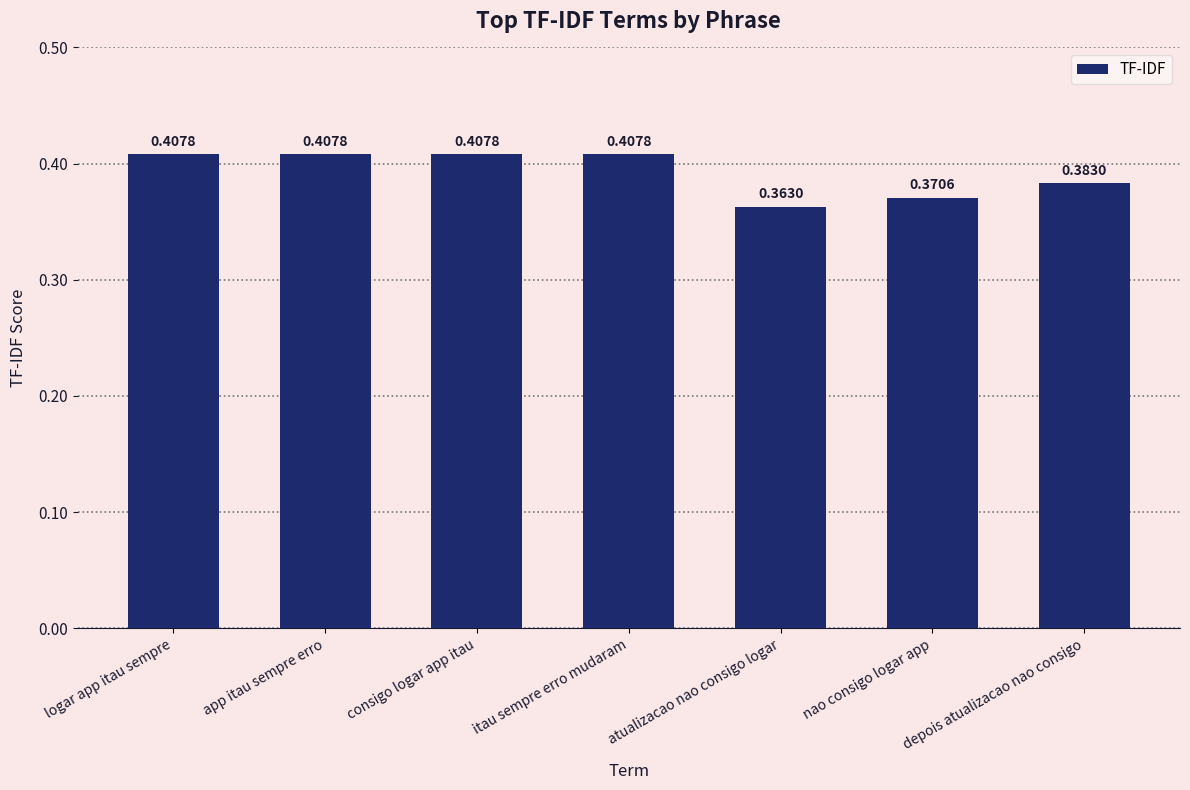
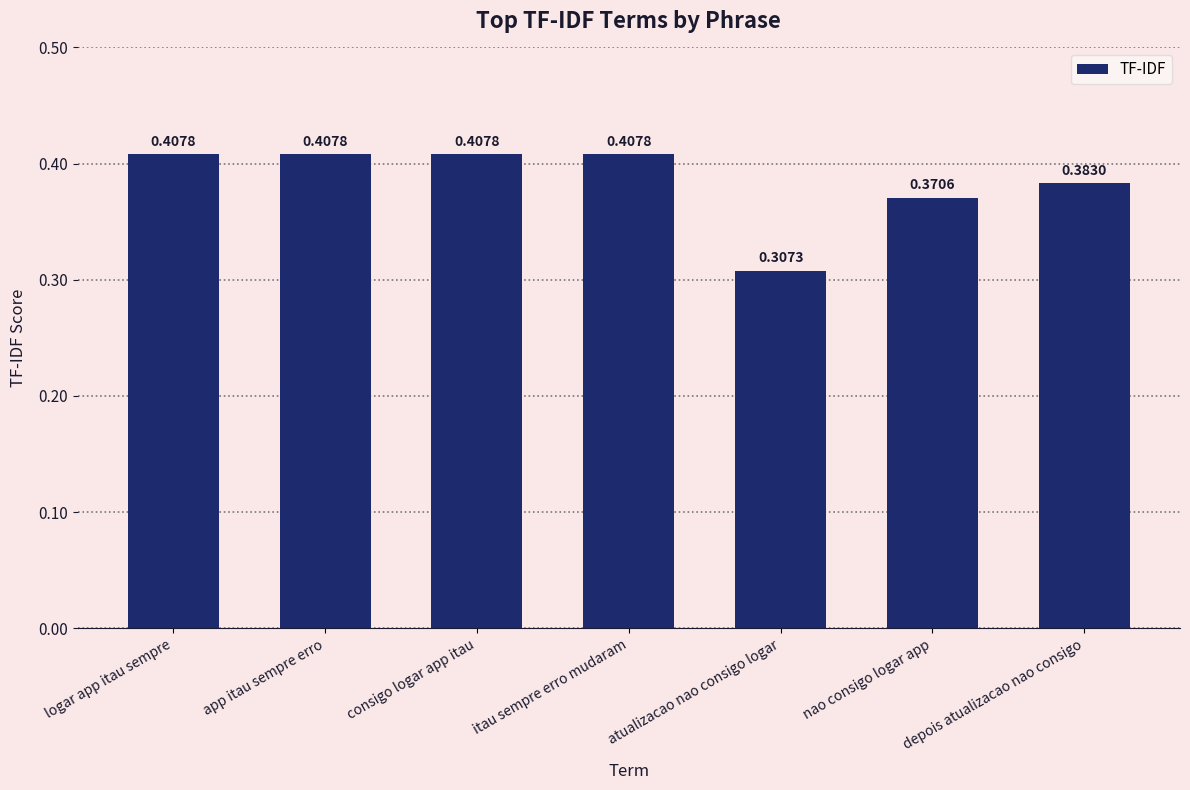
atualizacao nao consigo logar: 0.3630 -> 0.3073
